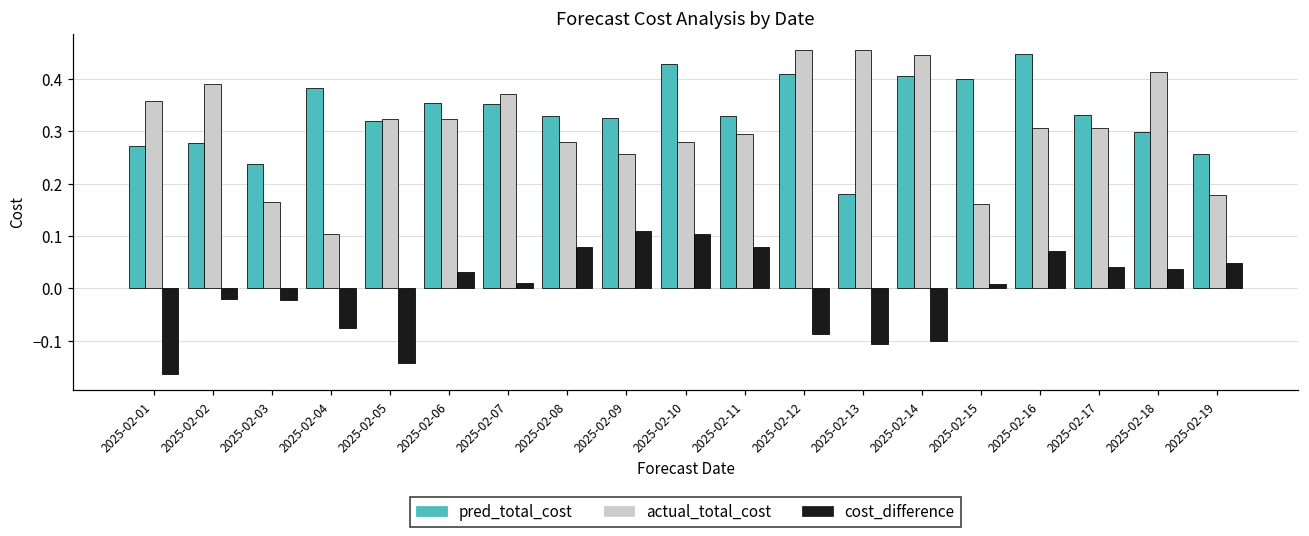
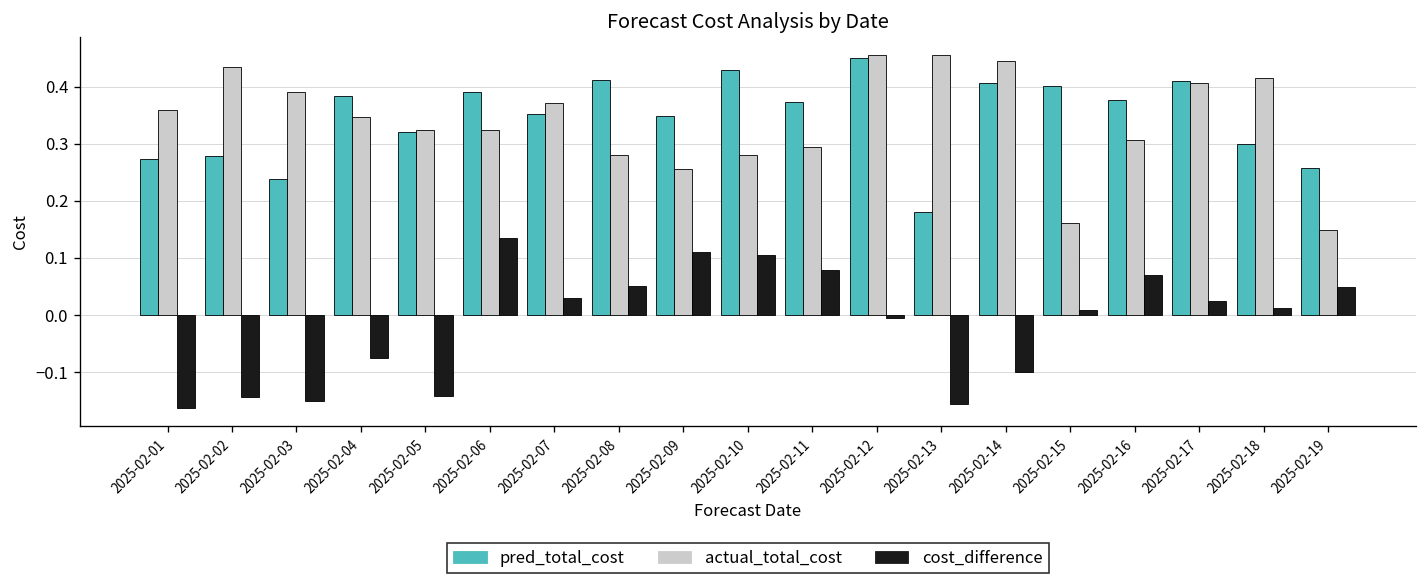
actual_total_cost, 2025-02-02: 0.39 -> 0.43
cost_difference, 2025-02-02: -0.02 -> -0.14
actual_total_cost, 2025-02-03: 0.16 -> 0.39
cost_difference, 2025-02-03: -0.02 -> -0.15
actual_total_cost, 2025-02-04: 0.10 -> 0.35
pred_total_cost, 2025-02-06: 0.35 -> 0.39
cost_difference, 2025-02-06: 0.03 -> 0.13
cost_difference, 2025-02-07: 0.01 -> 0.03
pred_total_cost, 2025-02-08: 0.33 -> 0.41
cost_difference, 2025-02-08: 0.08 -> 0.05
pred_total_cost, 2025-02-09: 0.33 -> 0.35
pred_total_cost, 2025-02-11: 0.33 -> 0.37
pred_total_cost, 2025-02-12: 0.41 -> 0.45
cost_difference, 2025-02-12: -0.09 -> -0.01
cost_difference, 2025-02-13: -0.11 -> -0.16
pred_total_cost, 2025-02-16: 0.45 -> 0.38
pred_total_cost, 2025-02-17: 0.33 -> 0.41
actual_total_cost, 2025-02-17: 0.31 -> 0.41
cost_difference, 2025-02-17: 0.04 -> 0.02
cost_difference, 2025-02-18: 0.04 -> 0.01
actual_total_cost, 2025-02-19: 0.18 -> 0.15
